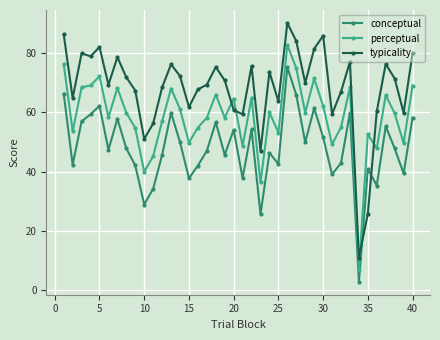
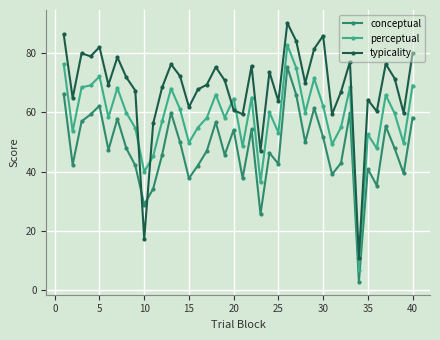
typicality, 10: 51 -> 17
typicality, 35: 26 -> 64
